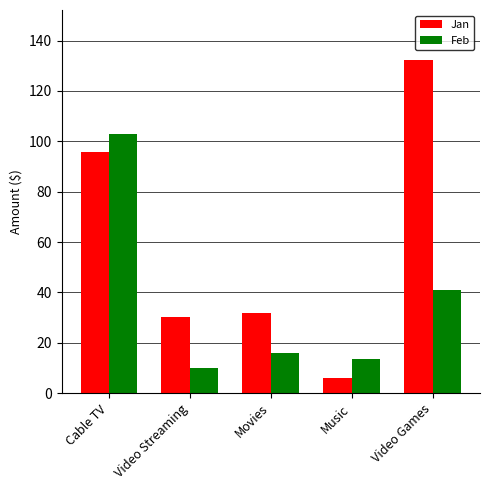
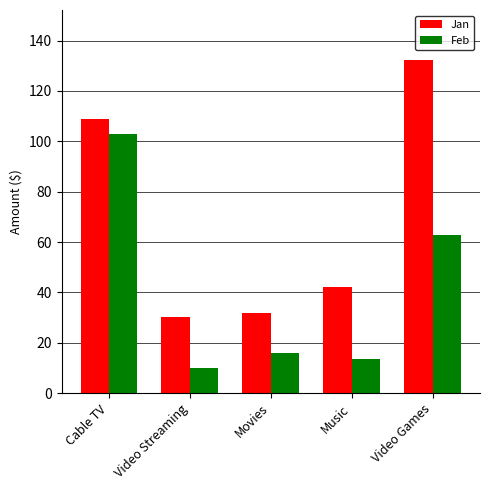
Jan, Cable TV: 96 -> 109
Jan, Music: 6 -> 42
Feb, Video Games: 41 -> 63
